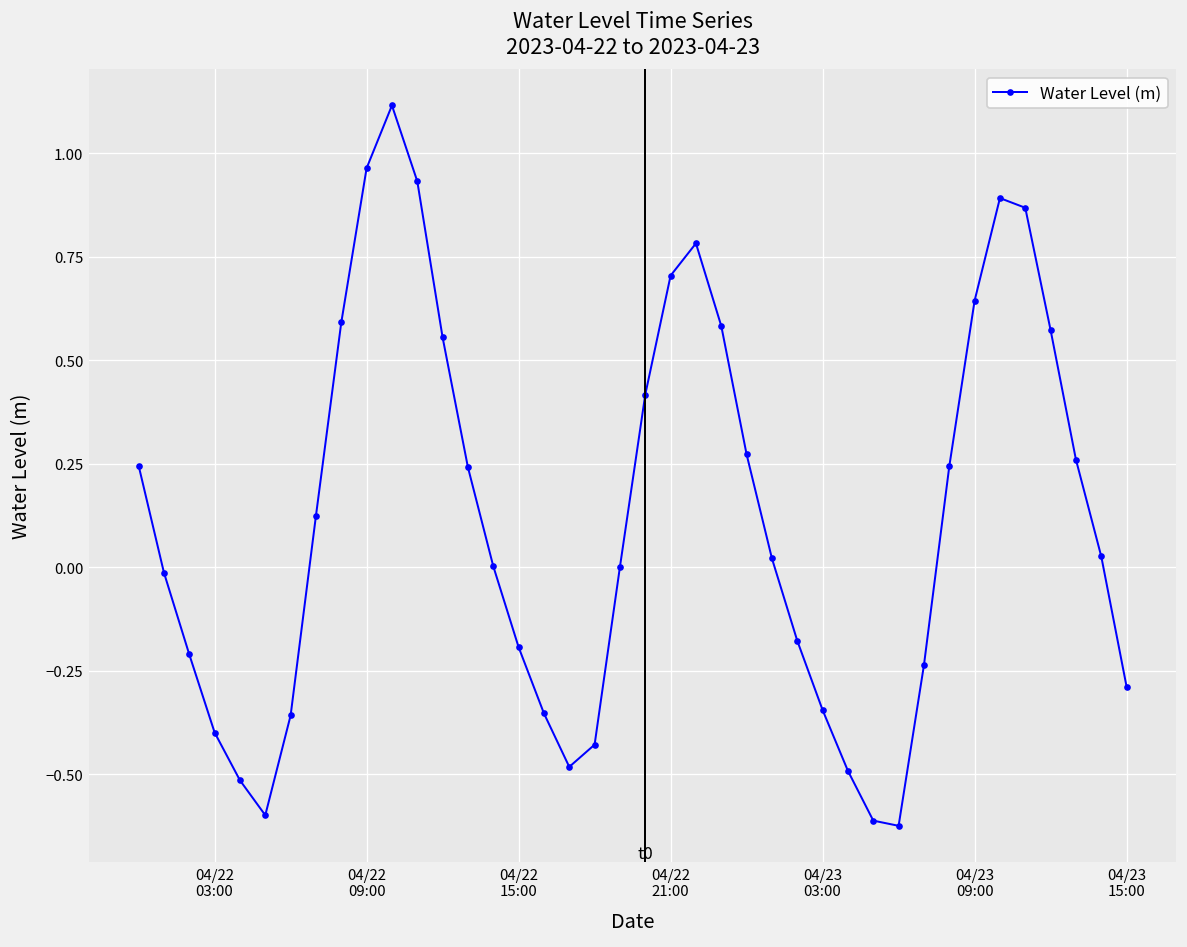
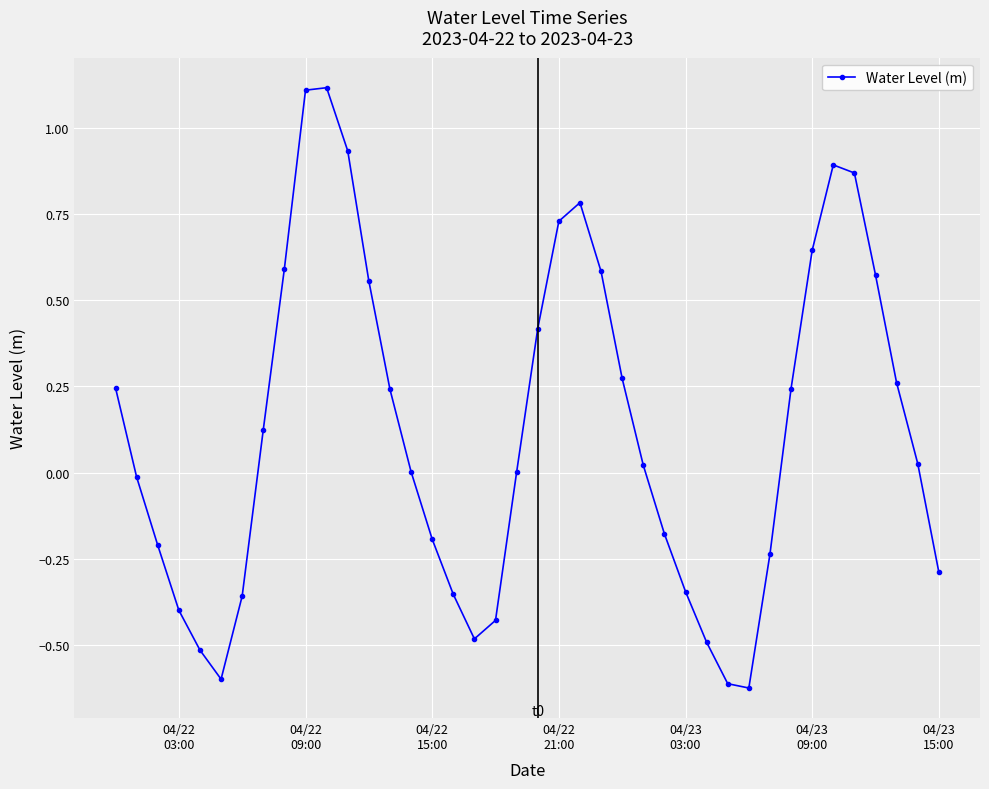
04/22 09:00: 0.96 -> 1.11
04/22 21:00: 0.70 -> 0.73
